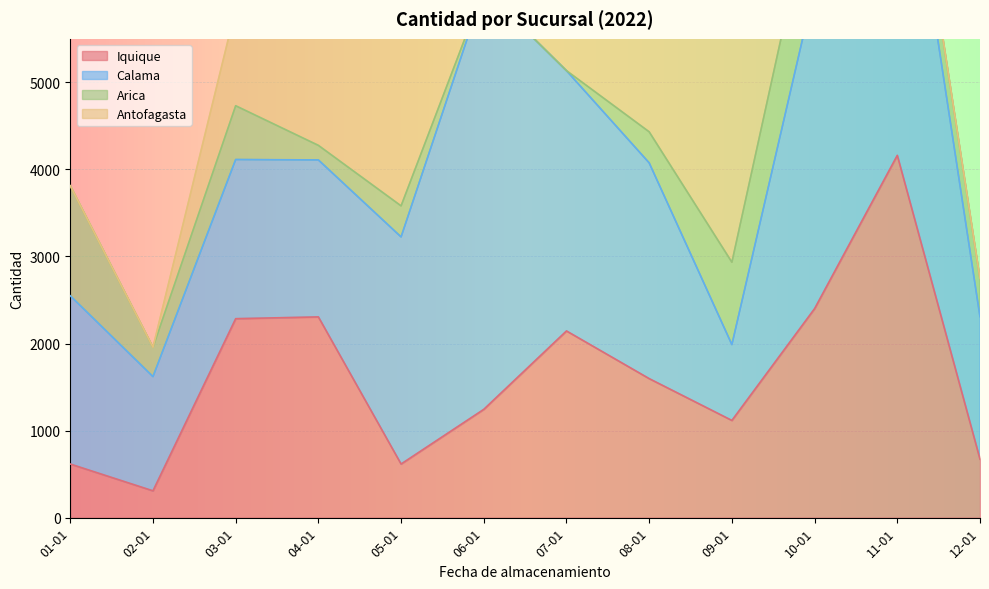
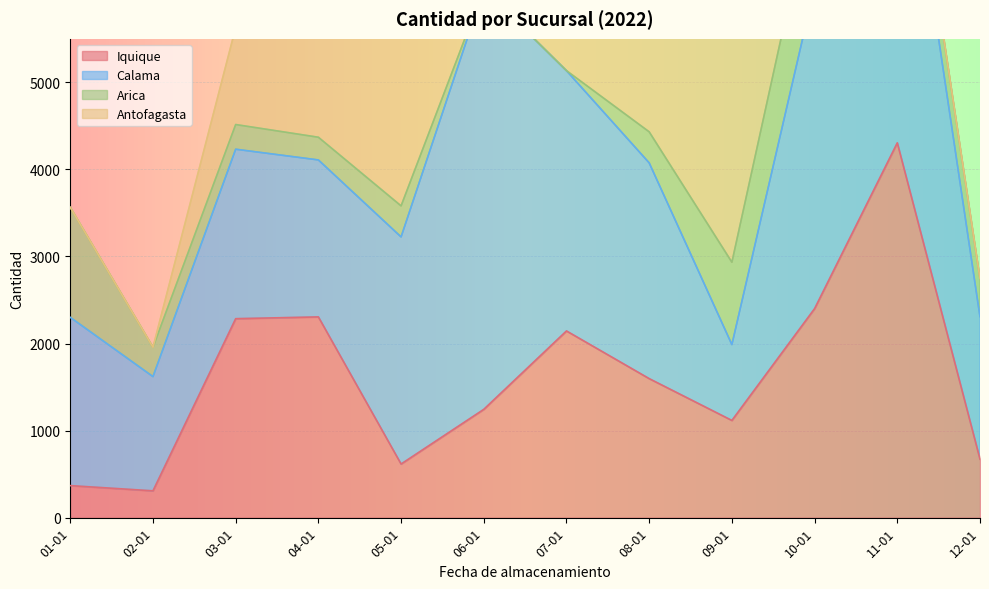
Iquique, 01-01: 600 -> 400
Calama, 03-01: 1800 -> 1900
Arica, 03-01: 600 -> 300
Arica, 04-01: 200 -> 300
Iquique, 11-01: 4200 -> 4300
